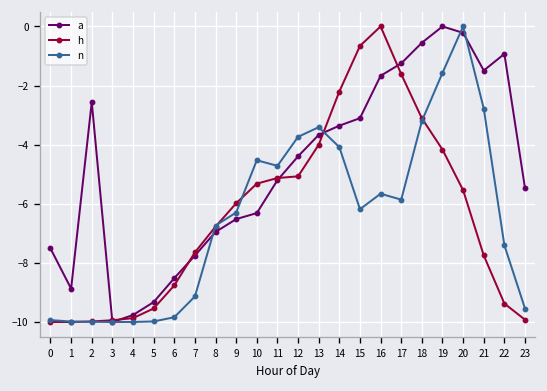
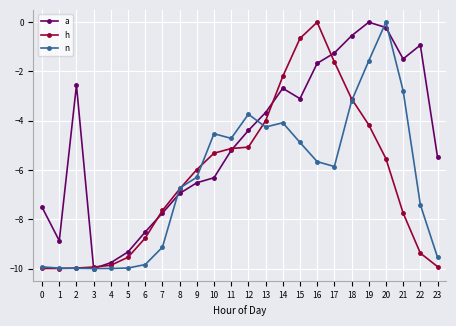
n, 13: -3.4 -> -4.3
a, 14: -3.4 -> -2.7
n, 15: -6.2 -> -4.9
